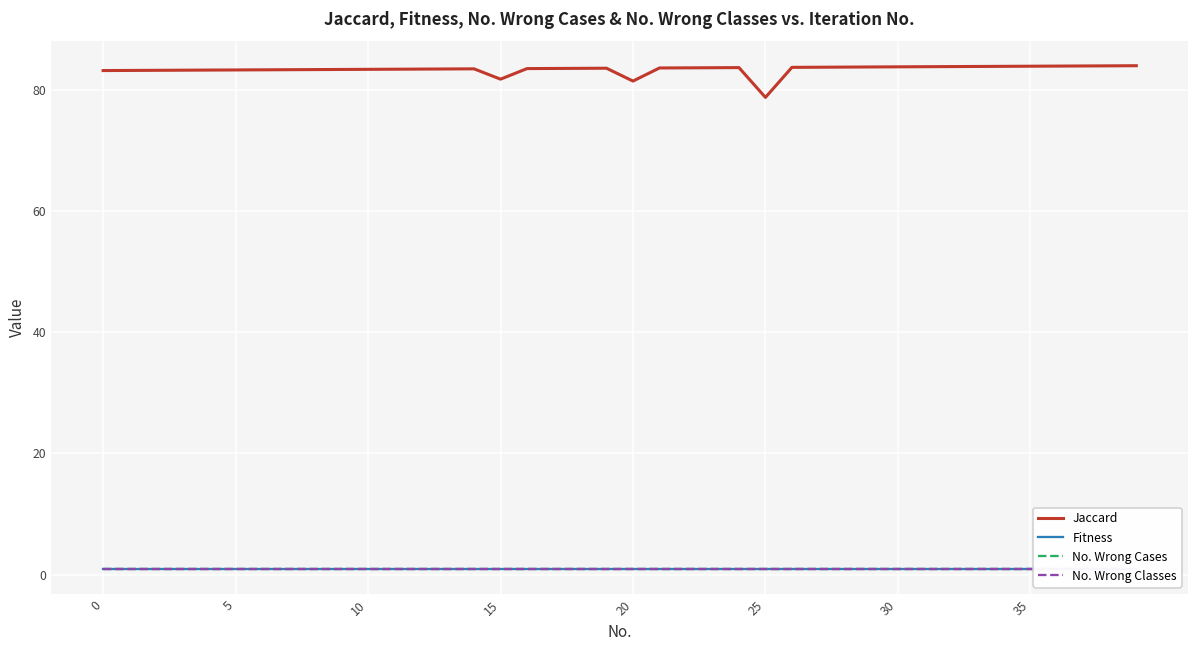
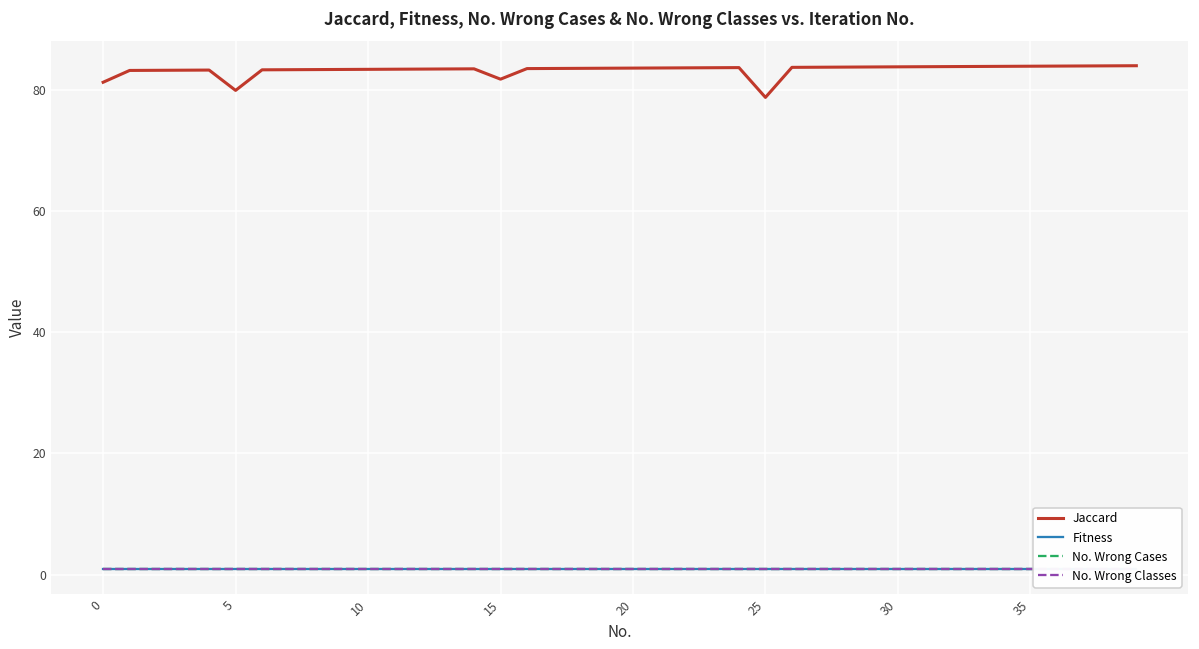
Jaccard, 0: 83 -> 81
Jaccard, 5: 83 -> 80
Jaccard, 20: 81 -> 84
